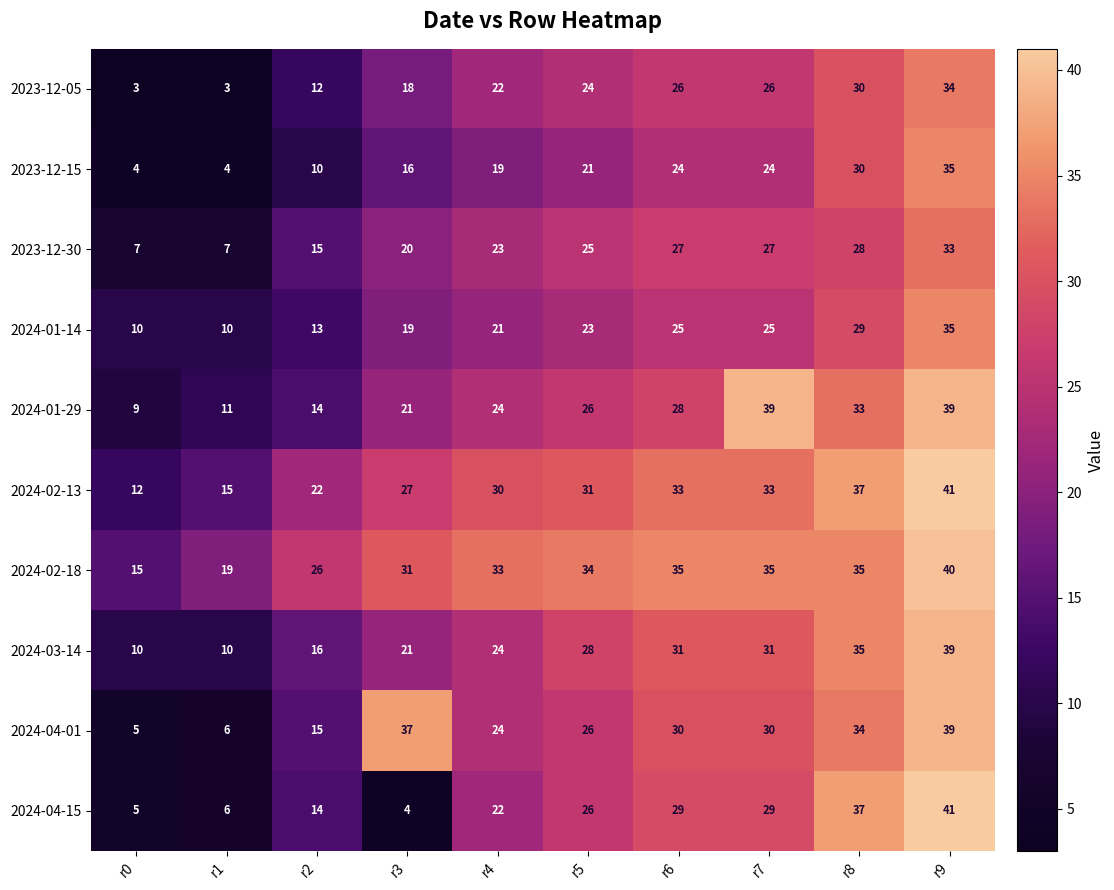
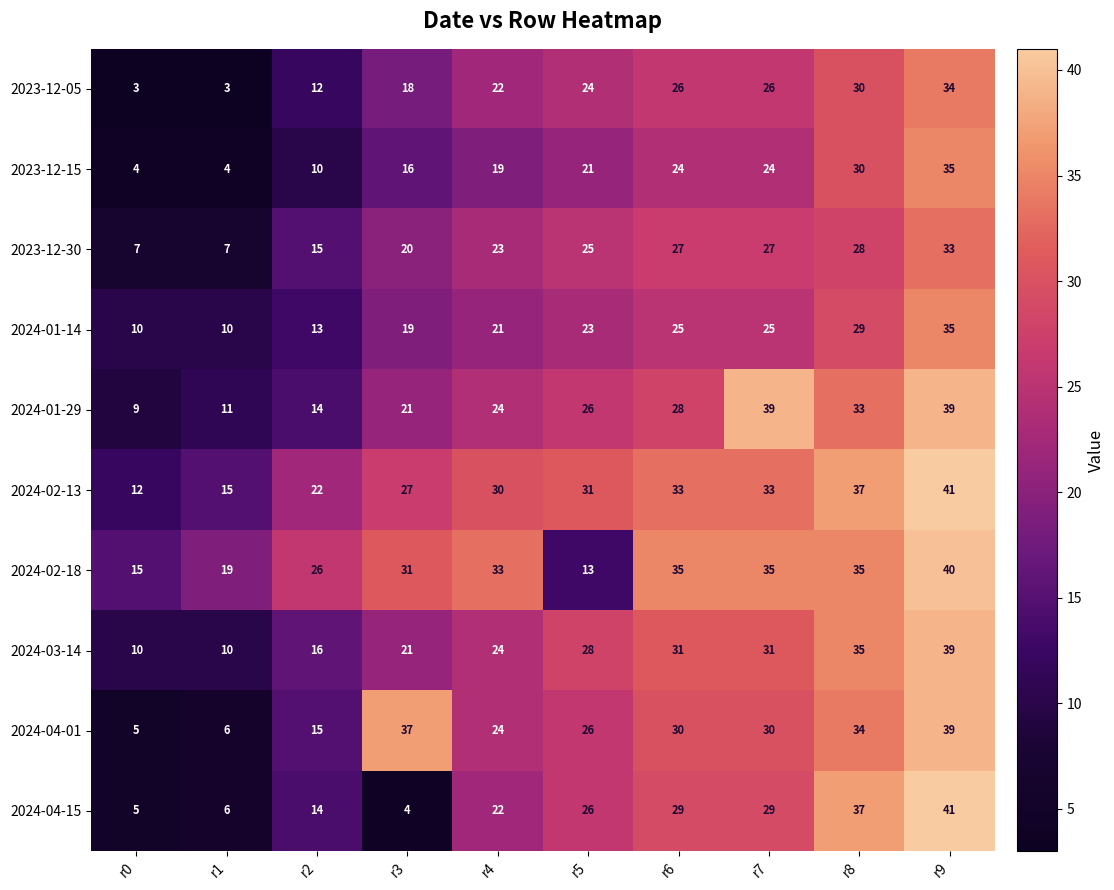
2024-02-18, r5: 34 -> 13
